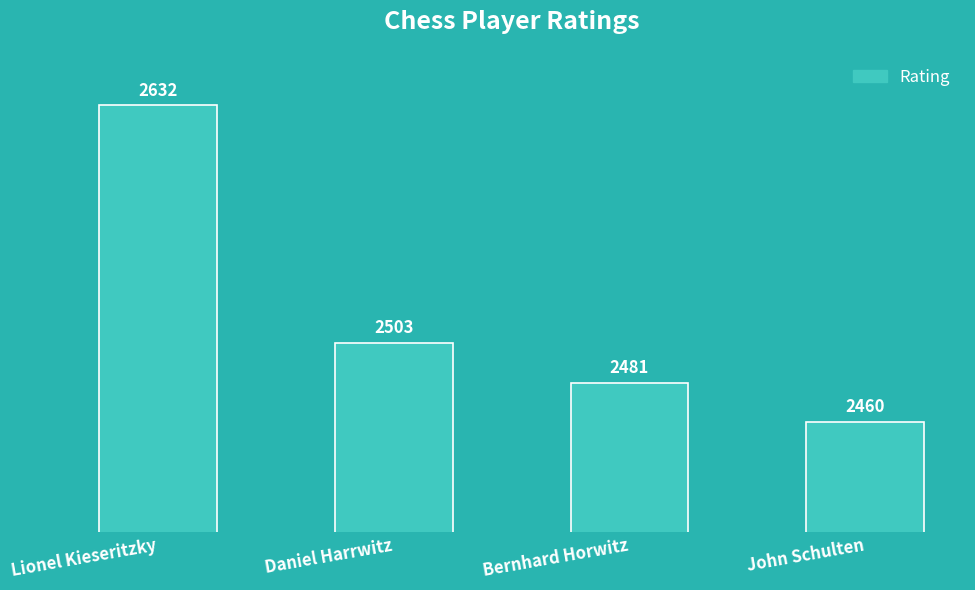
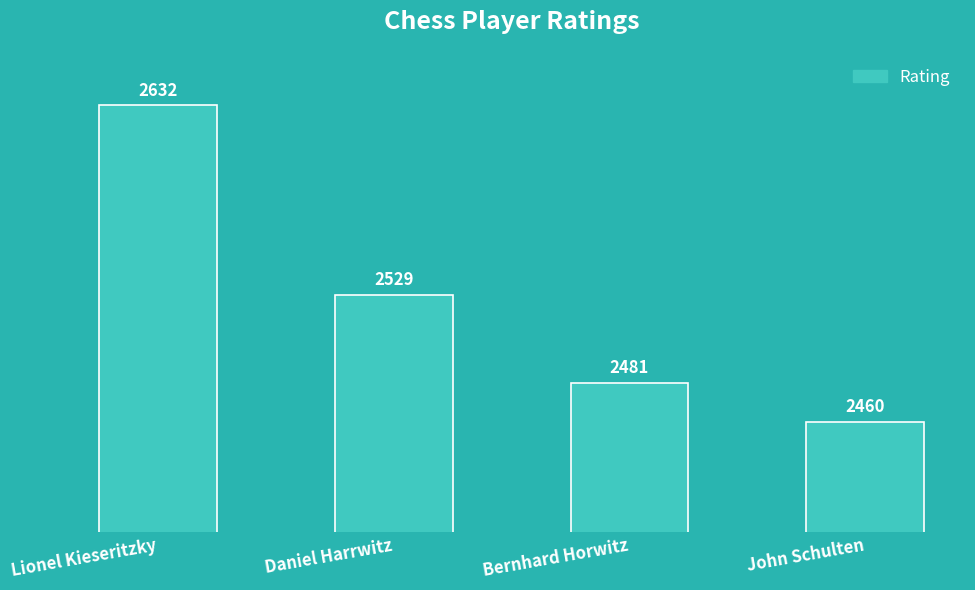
Daniel Harrwitz: 2503 -> 2529
